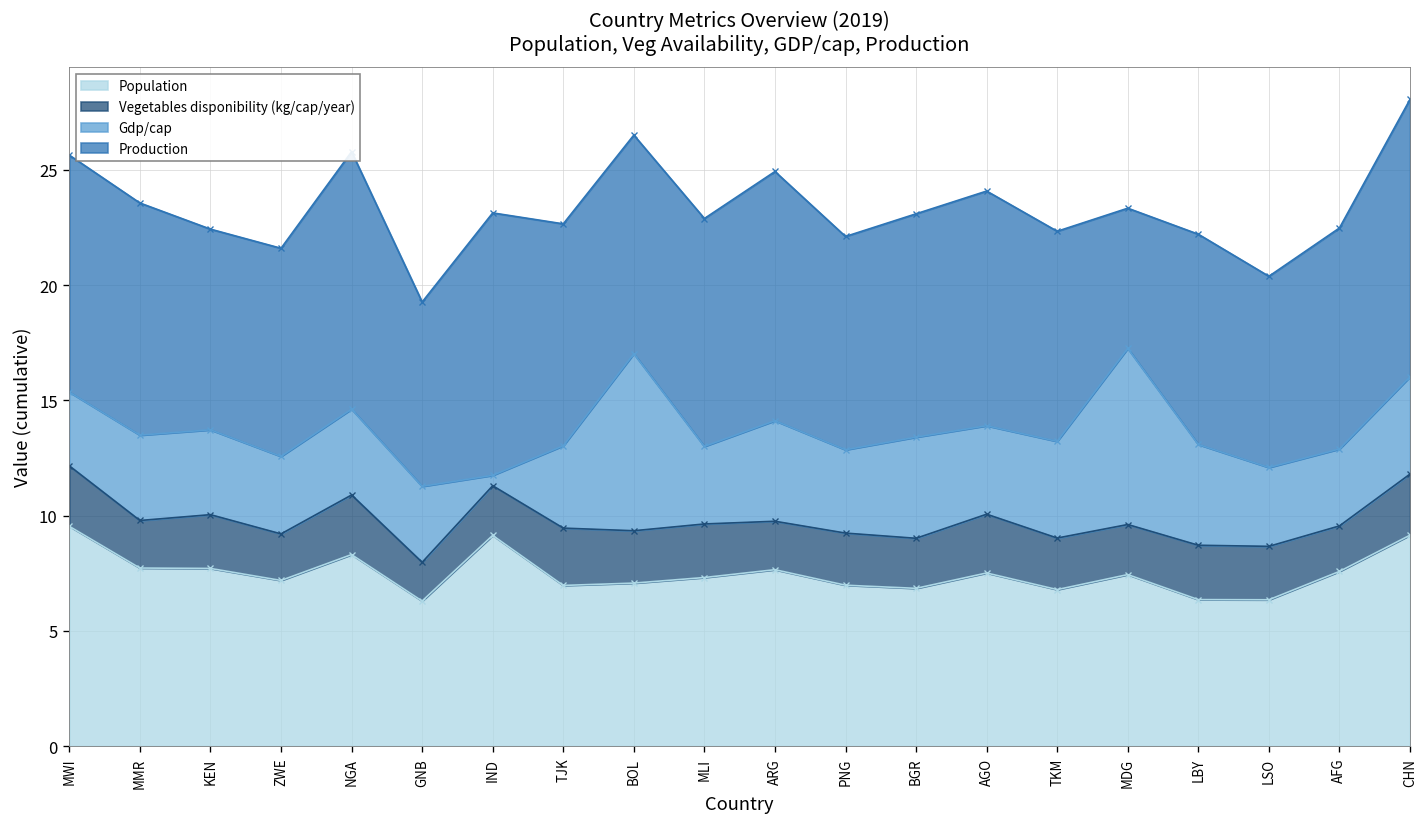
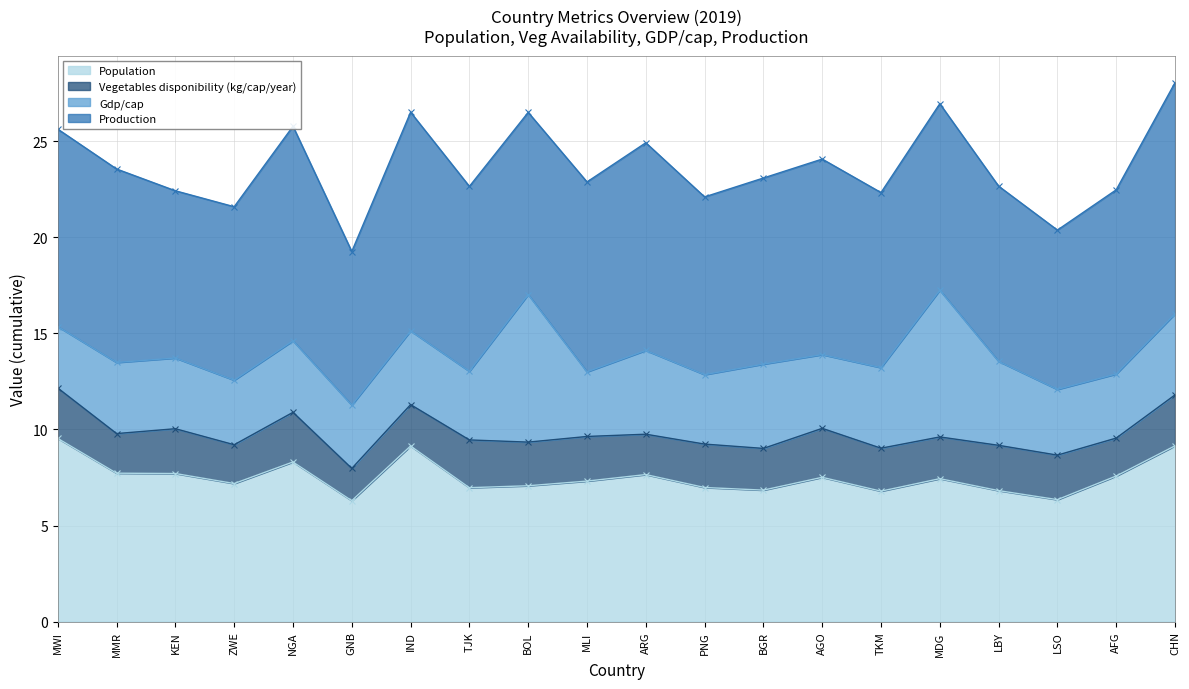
Gdp/cap, IND: 0.5 -> 3.8
Production, MDG: 6.1 -> 9.7
Population, LBY: 6.4 -> 6.8
